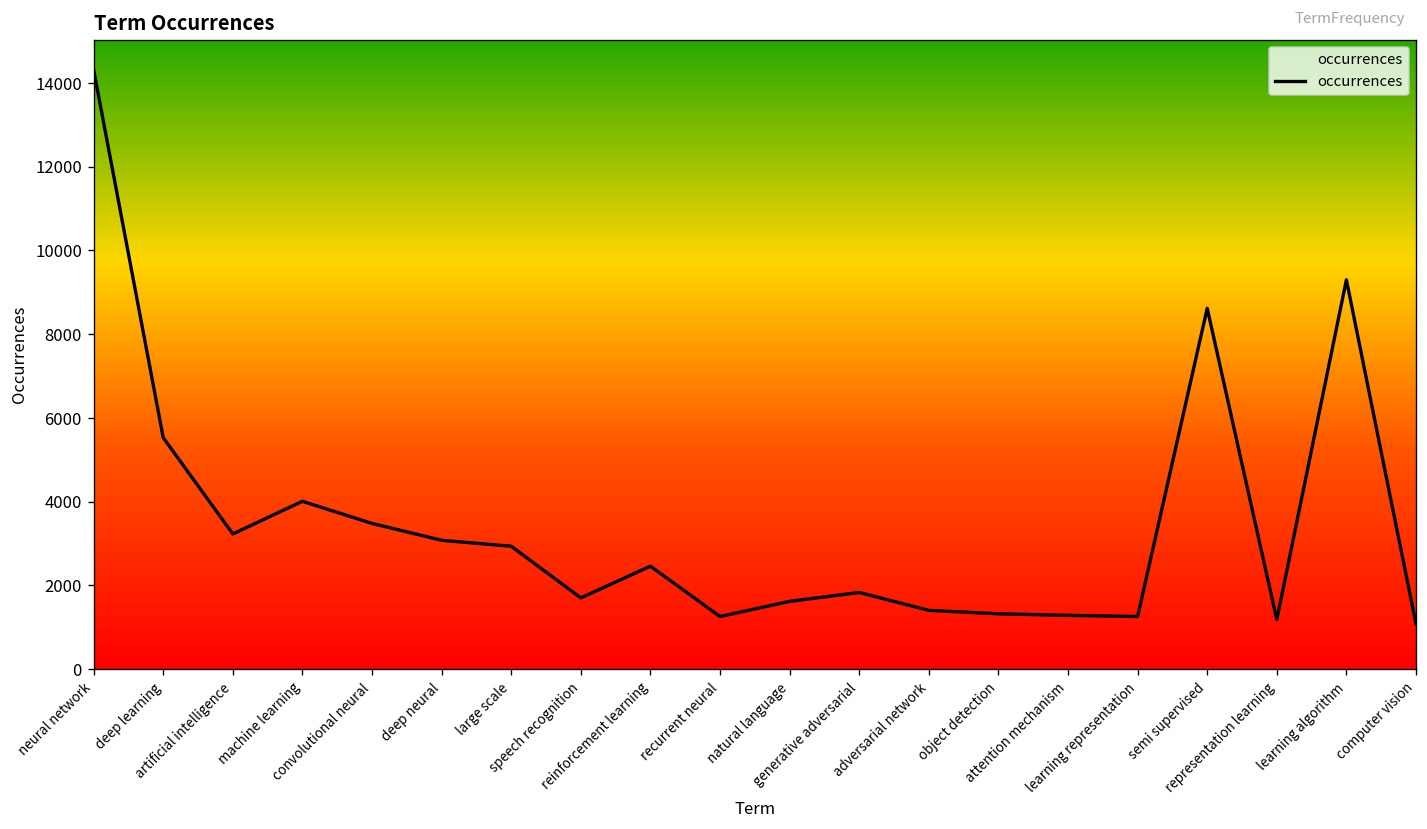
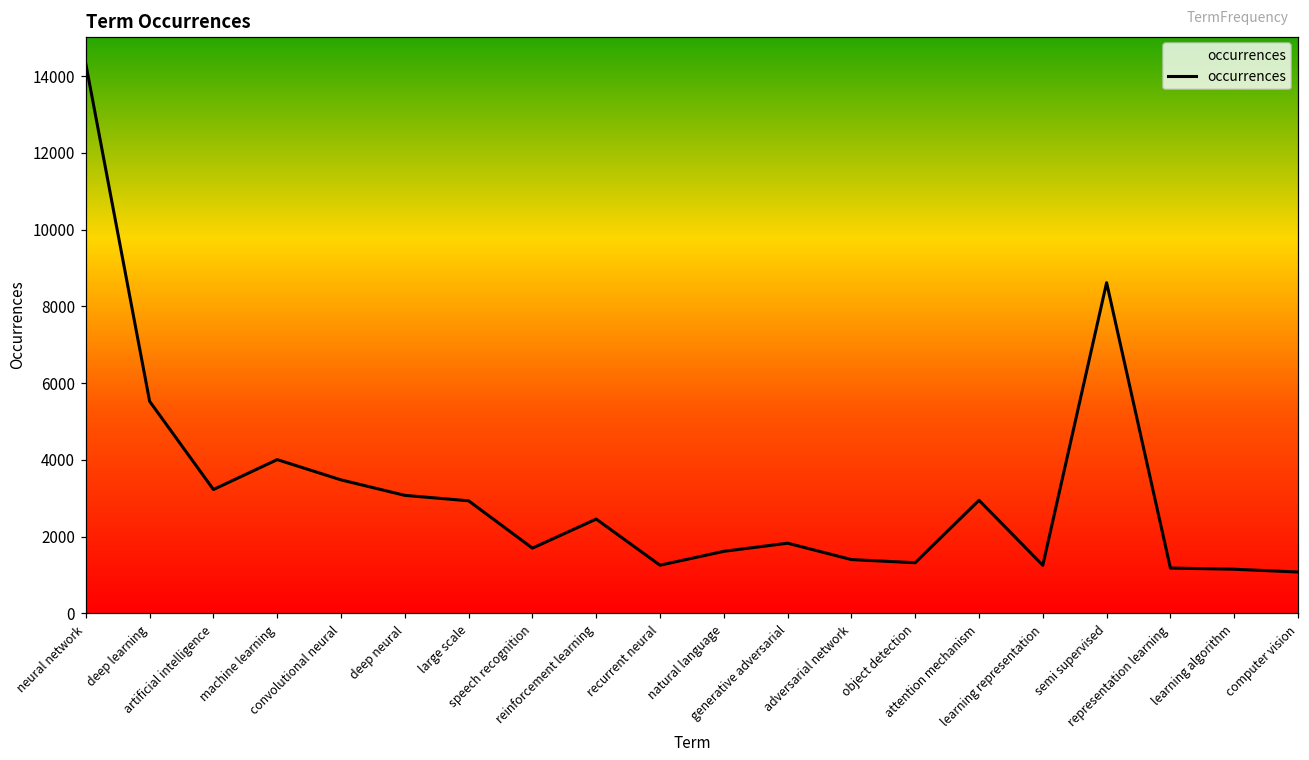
attention mechanism: 1300 -> 2900
learning algorithm: 9300 -> 1200
